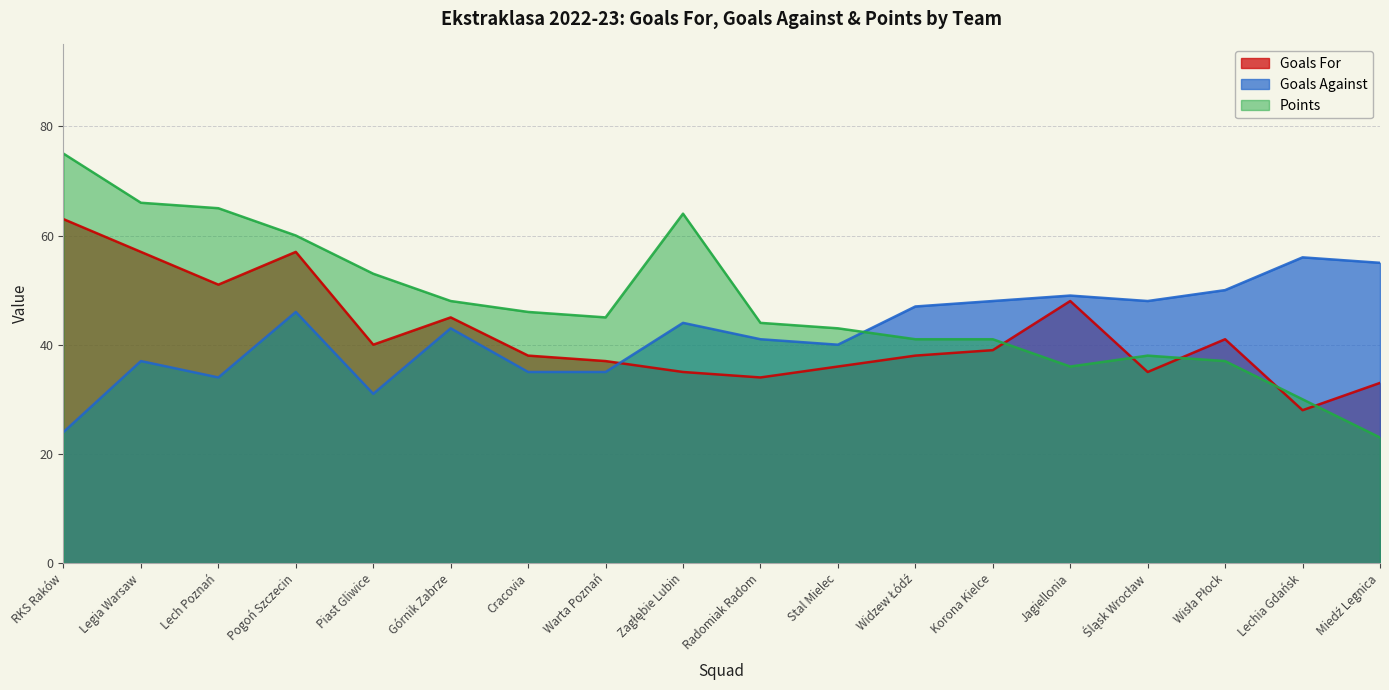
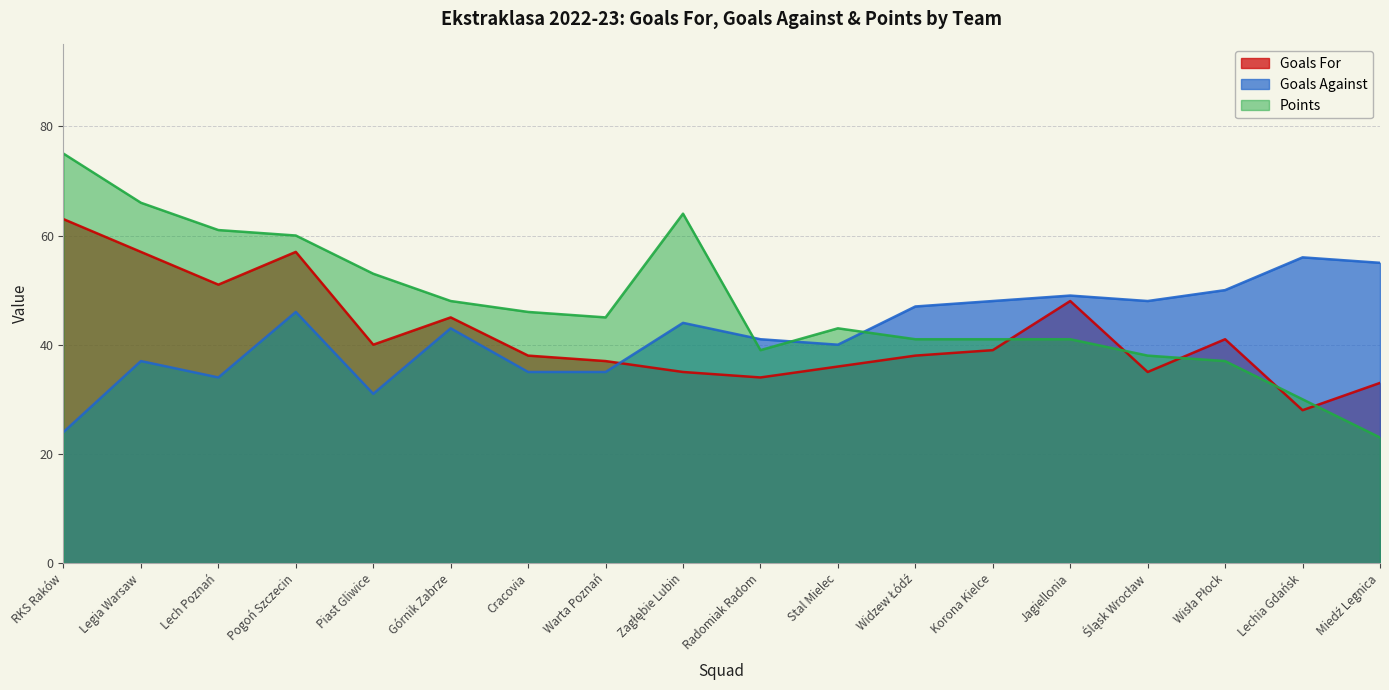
Points, Lech Poznań: 65 -> 61
Points, Radomiak Radom: 44 -> 39
Points, Jagiellonia: 36 -> 41
